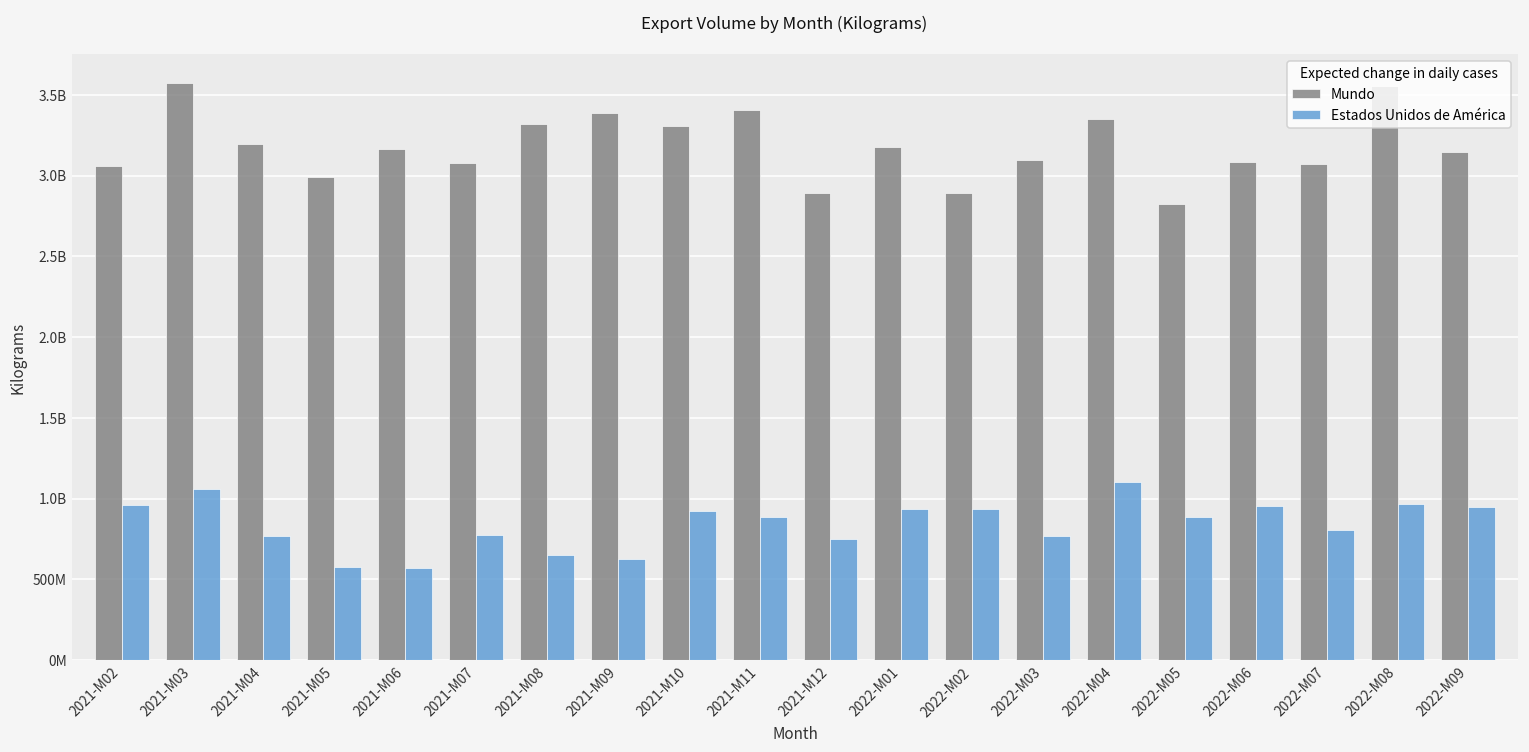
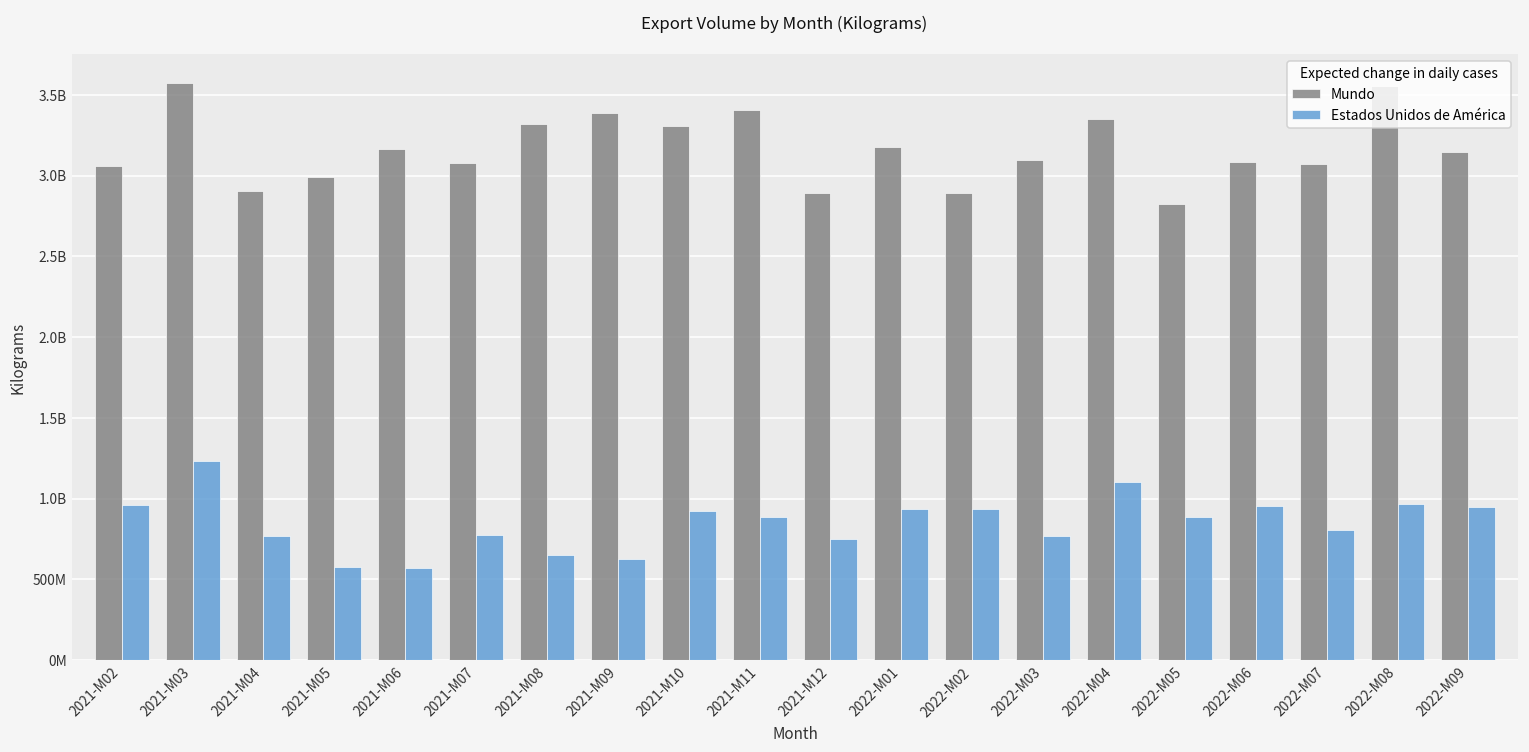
Estados Unidos de América, 2021-M03: 1060000000 -> 1240000000
Mundo, 2021-M04: 3190000000 -> 2900000000
